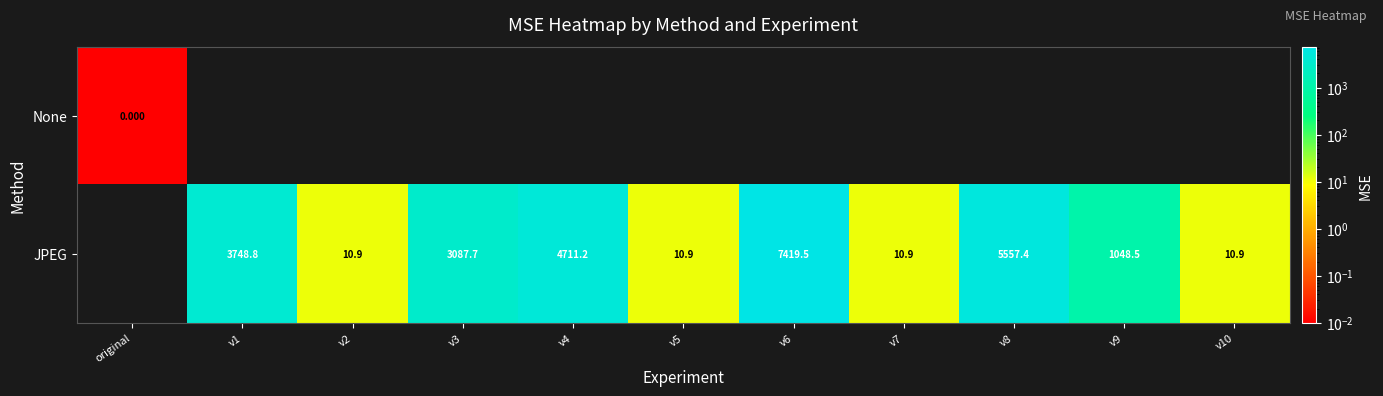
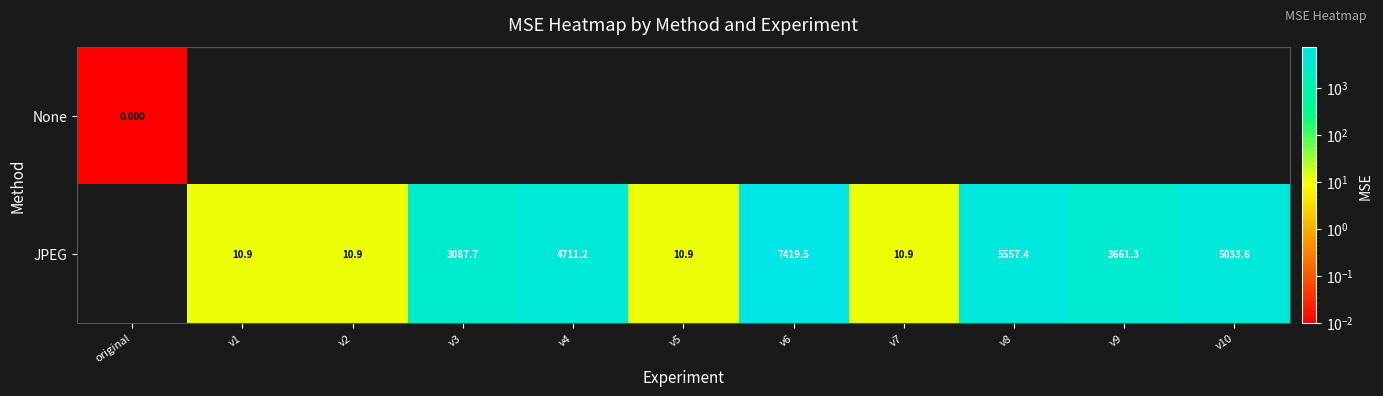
JPEG, v1: 3748.8 -> 10.9
JPEG, v9: 1048.5 -> 3661.3
JPEG, v10: 10.9 -> 5033.6
